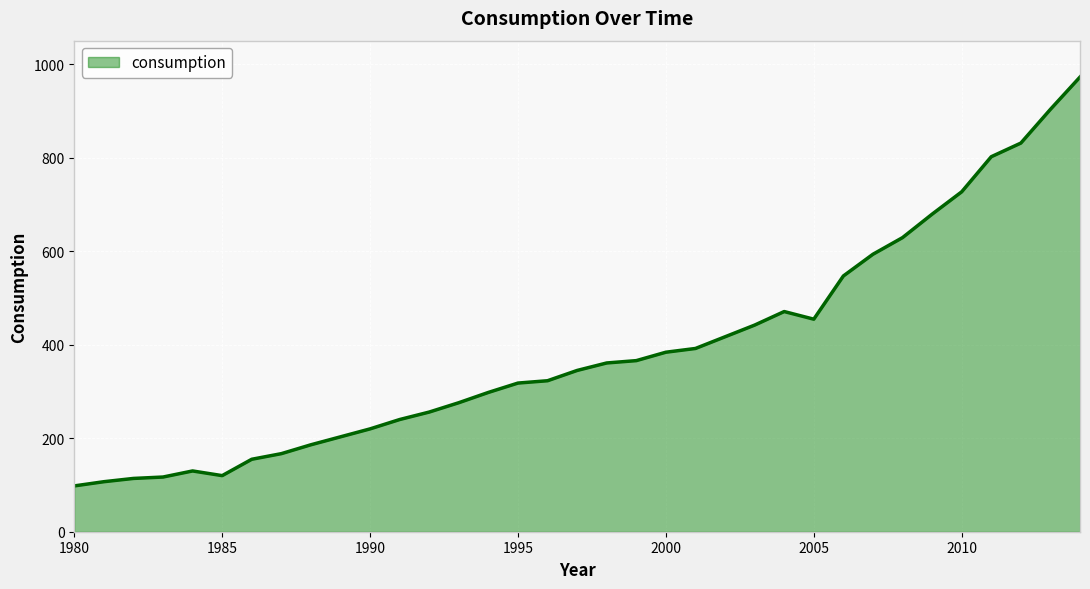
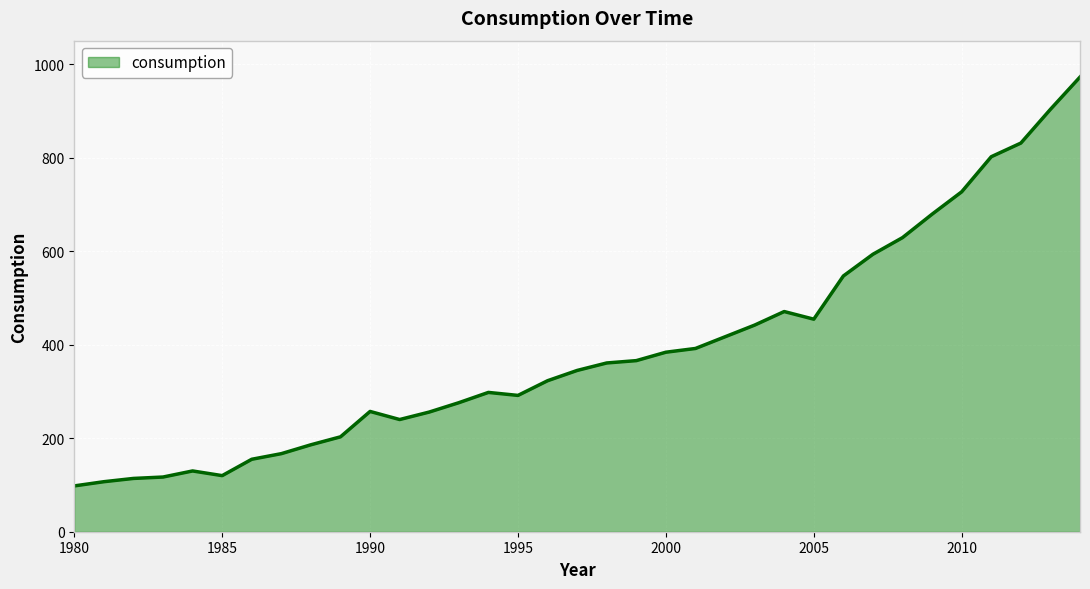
1990: 220 -> 260
1995: 320 -> 290
